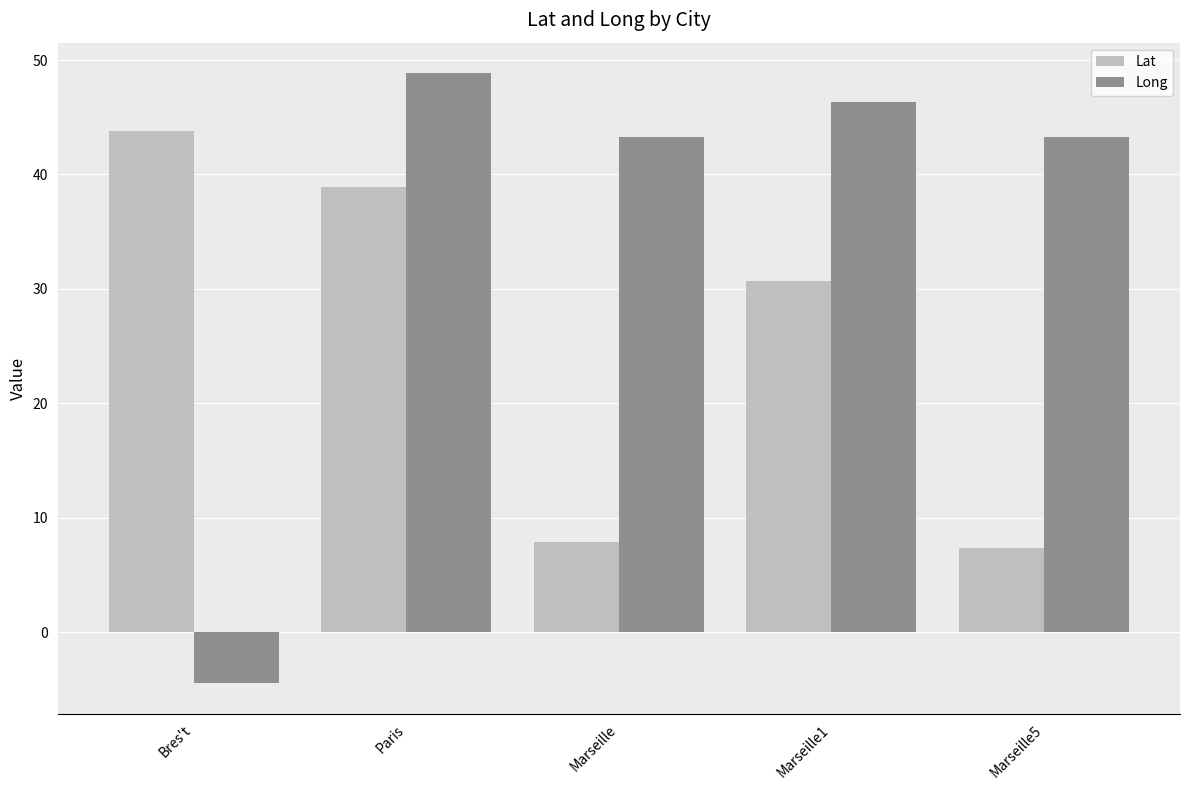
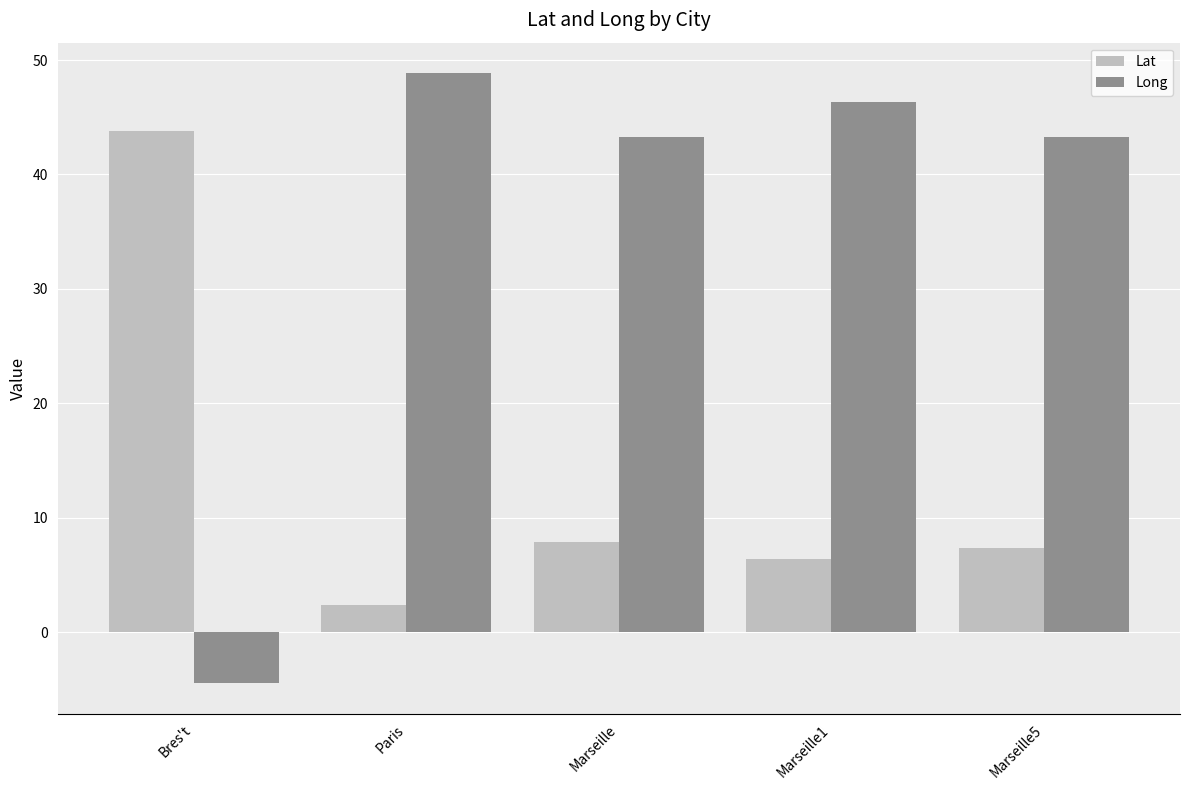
Lat, Paris: 38.9 -> 2.4
Lat, Marseille1: 30.7 -> 6.4
